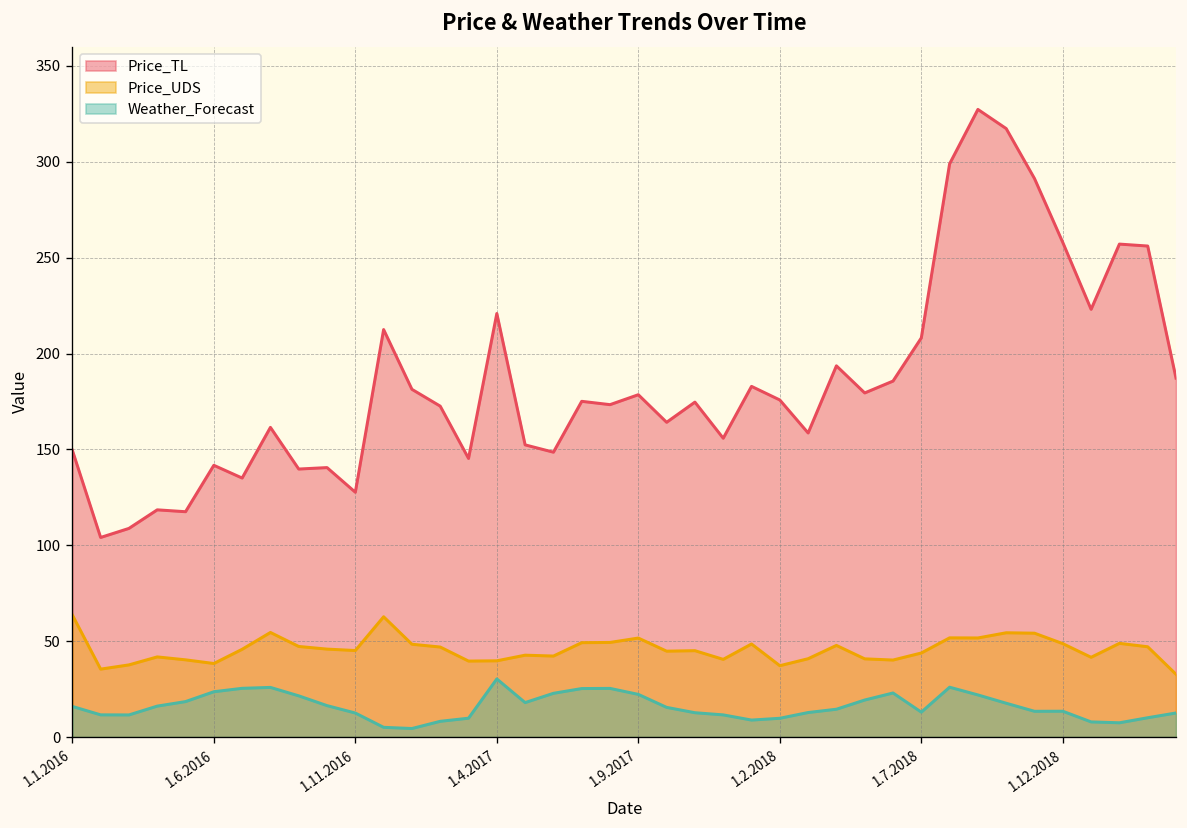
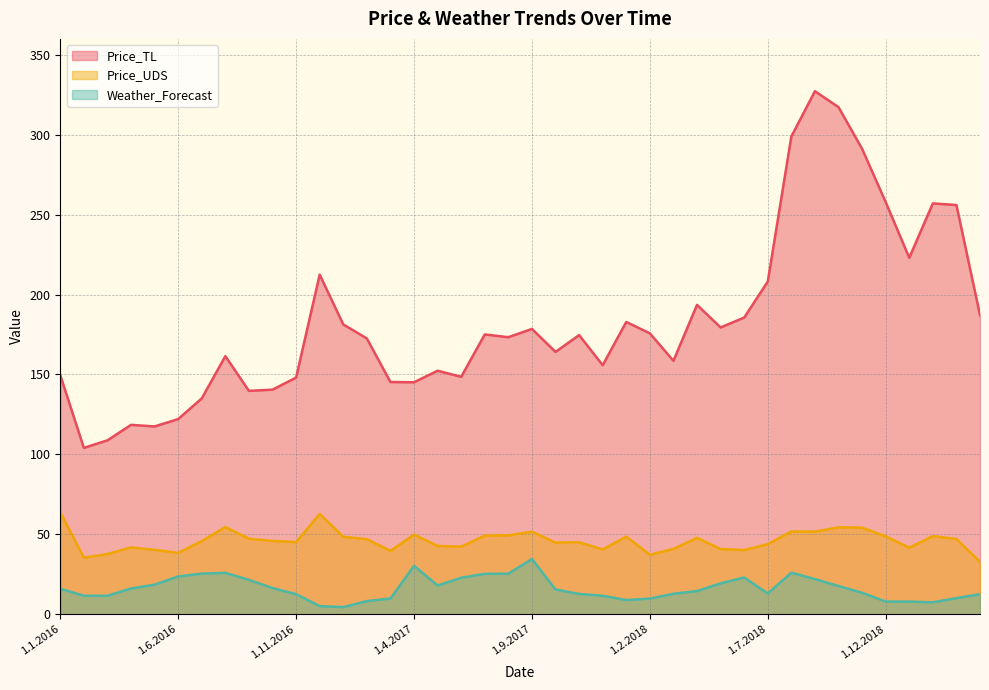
Price_TL, 1.6.2016: 142 -> 122
Price_TL, 1.11.2016: 128 -> 148
Price_TL, 1.4.2017: 221 -> 145
Price_UDS, 1.4.2017: 40 -> 50
Weather_Forecast, 1.9.2017: 22 -> 35
Weather_Forecast, 1.12.2018: 13 -> 8
